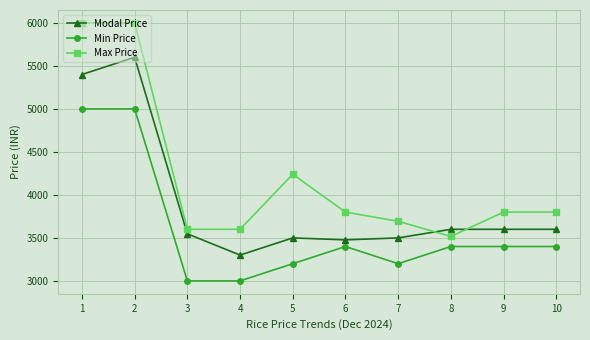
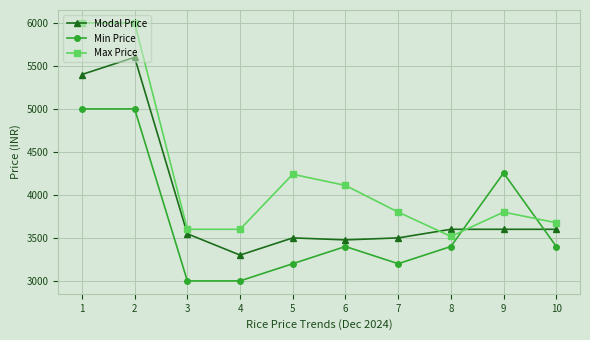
Max Price, 6: 3800 -> 4100
Max Price, 7: 3700 -> 3800
Min Price, 9: 3400 -> 4300
Max Price, 10: 3800 -> 3700
